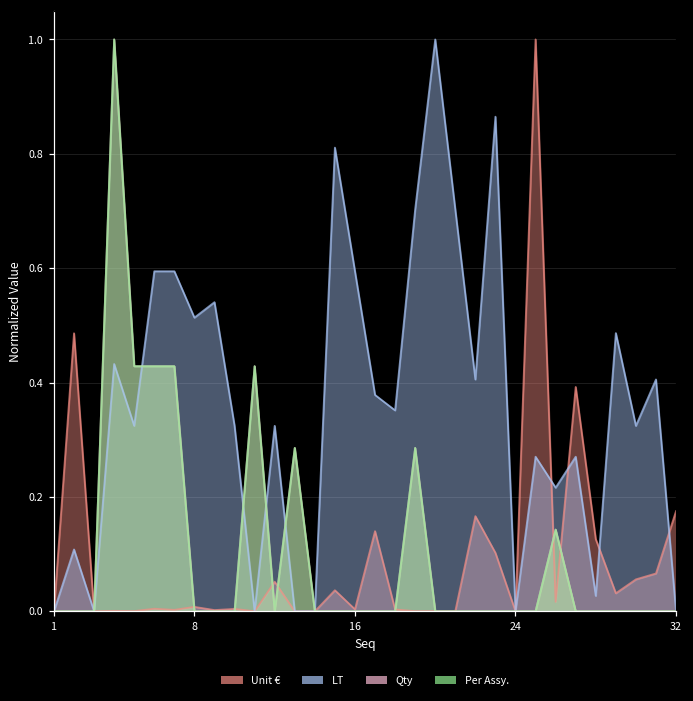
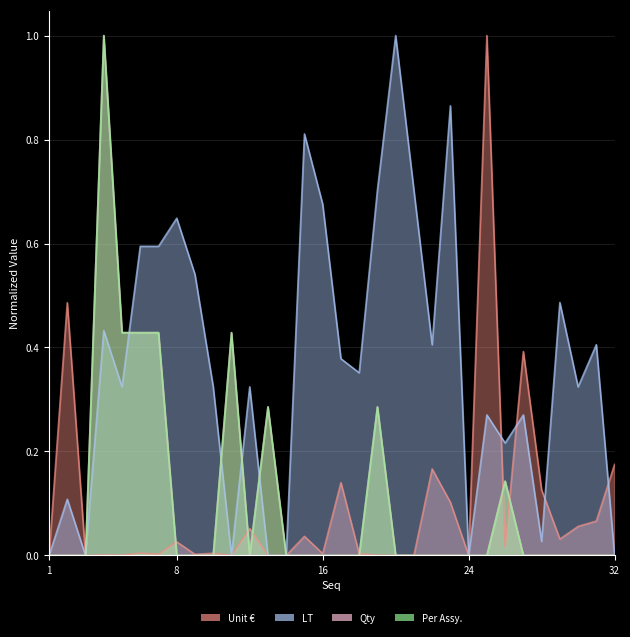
Unit €, 8: 0.01 -> 0.03
LT, 8: 0.51 -> 0.65
LT, 16: 0.59 -> 0.68
